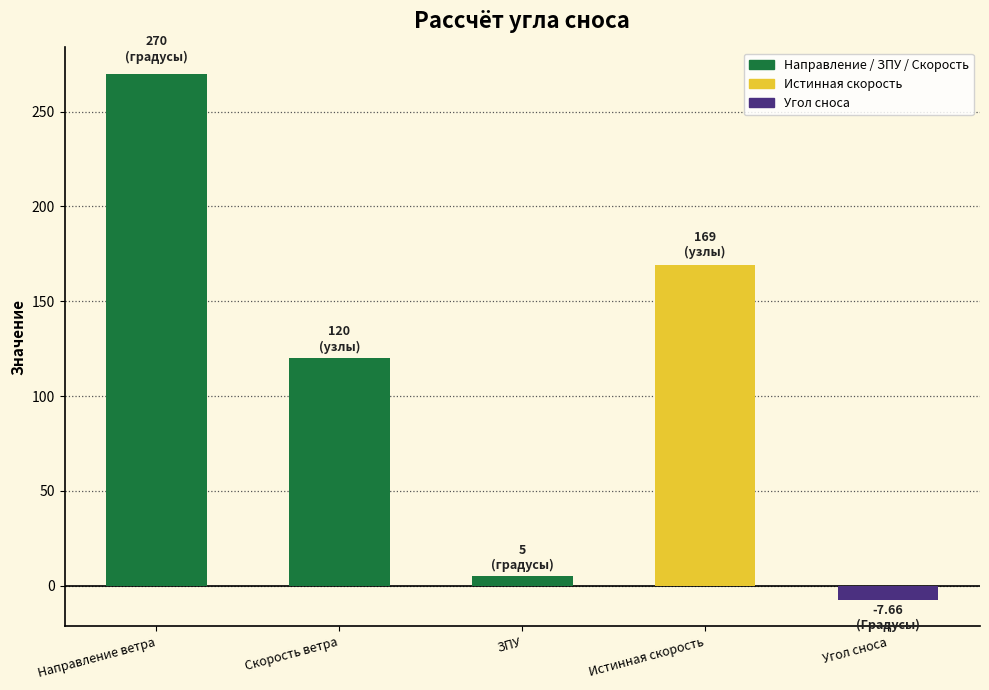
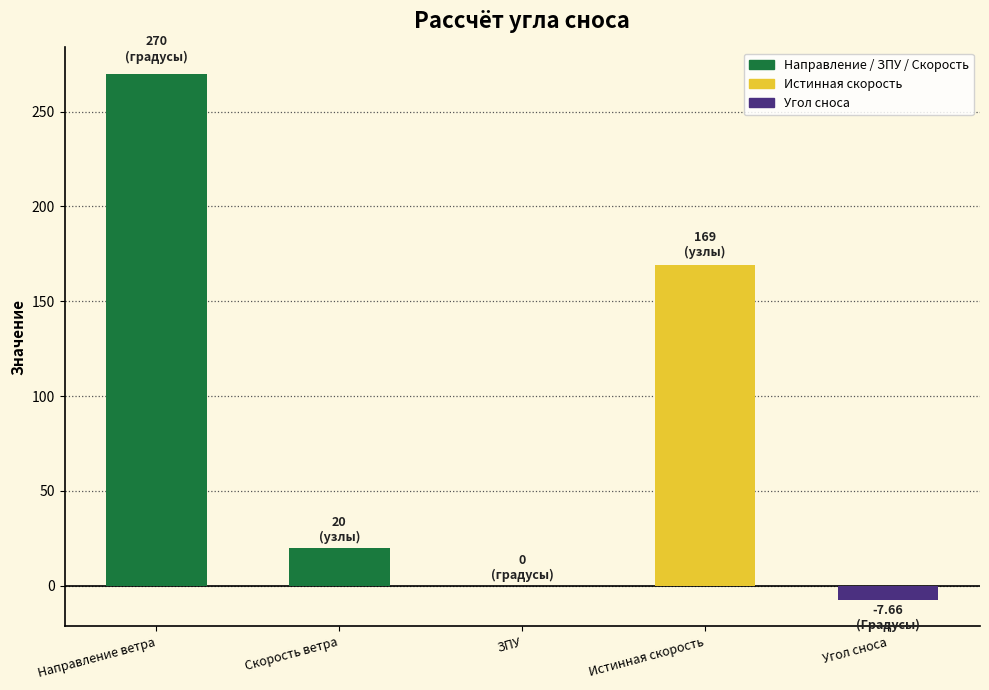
Скорость ветра: 120 -> 20
ЗПУ: 5 -> 0
